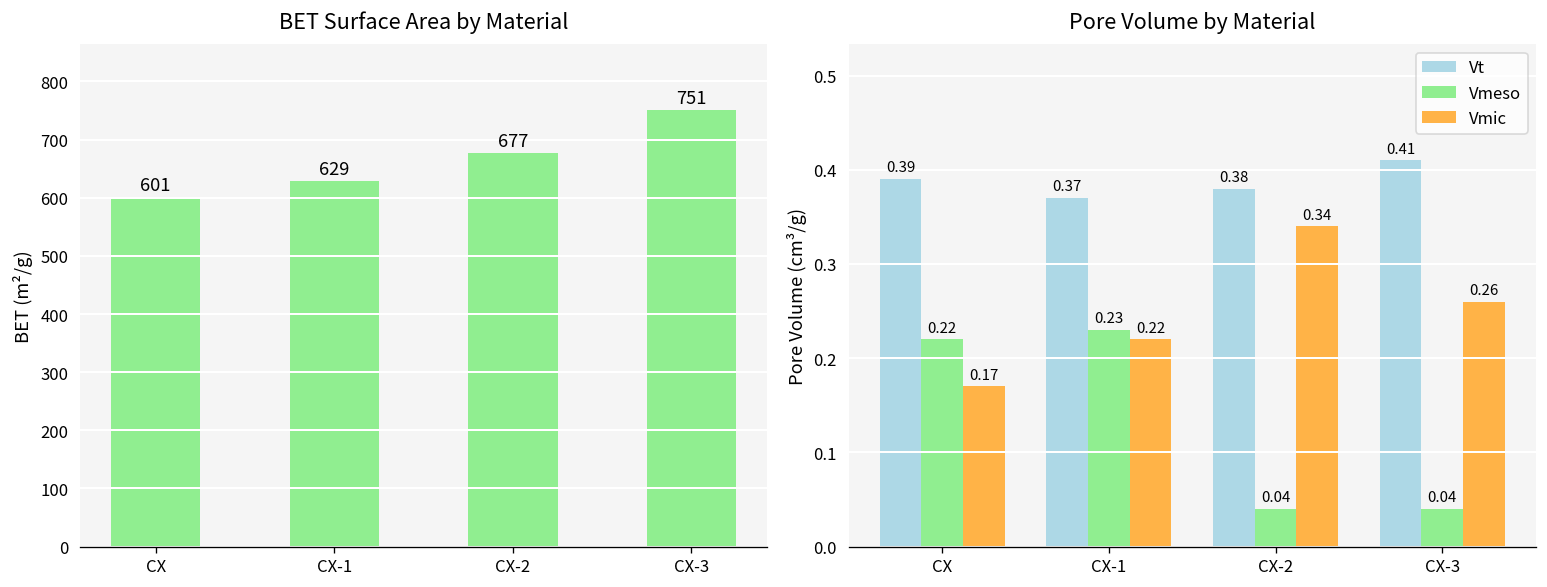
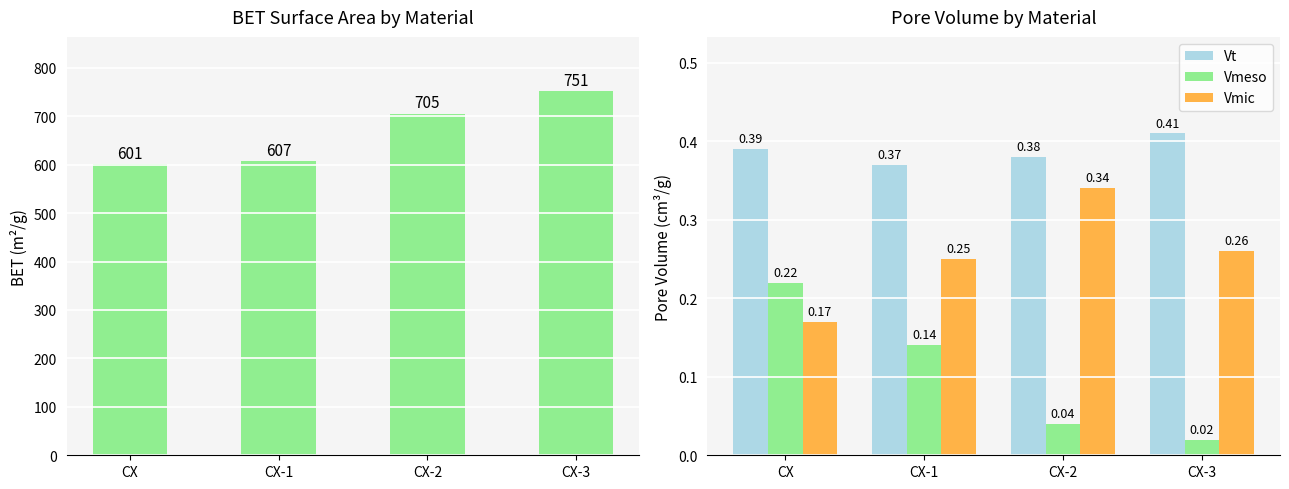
BET Surface Area by Material, CX-1: 629 -> 607
BET Surface Area by Material, CX-2: 677 -> 705
Pore Volume by Material, Vmeso, CX-1: 0.23 -> 0.14
Pore Volume by Material, Vmic, CX-1: 0.22 -> 0.25
Pore Volume by Material, Vmeso, CX-3: 0.04 -> 0.02
